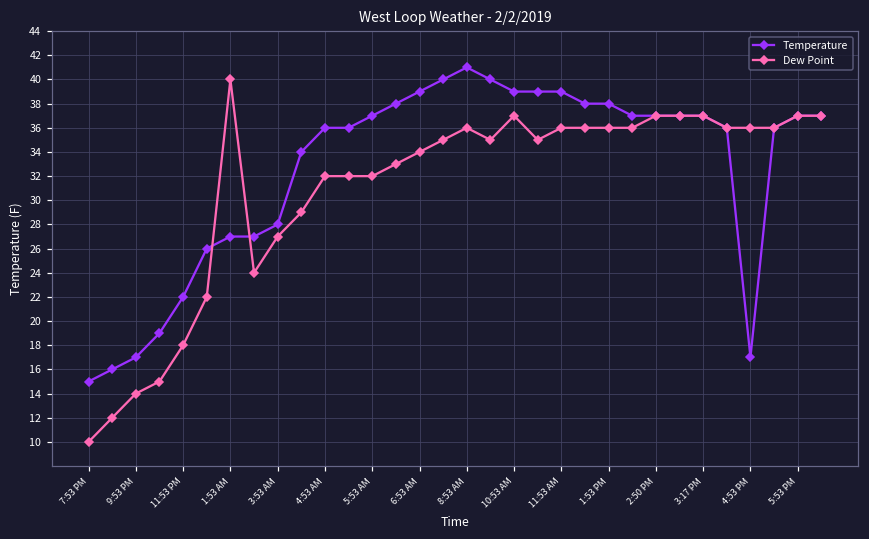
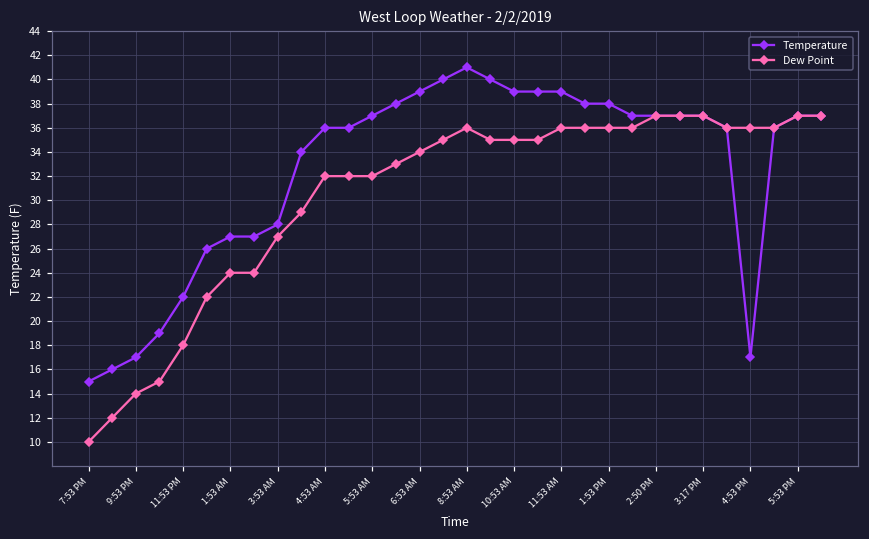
Dew Point, 1:53 AM: 40 -> 24
Dew Point, 10:53 AM: 37 -> 35
